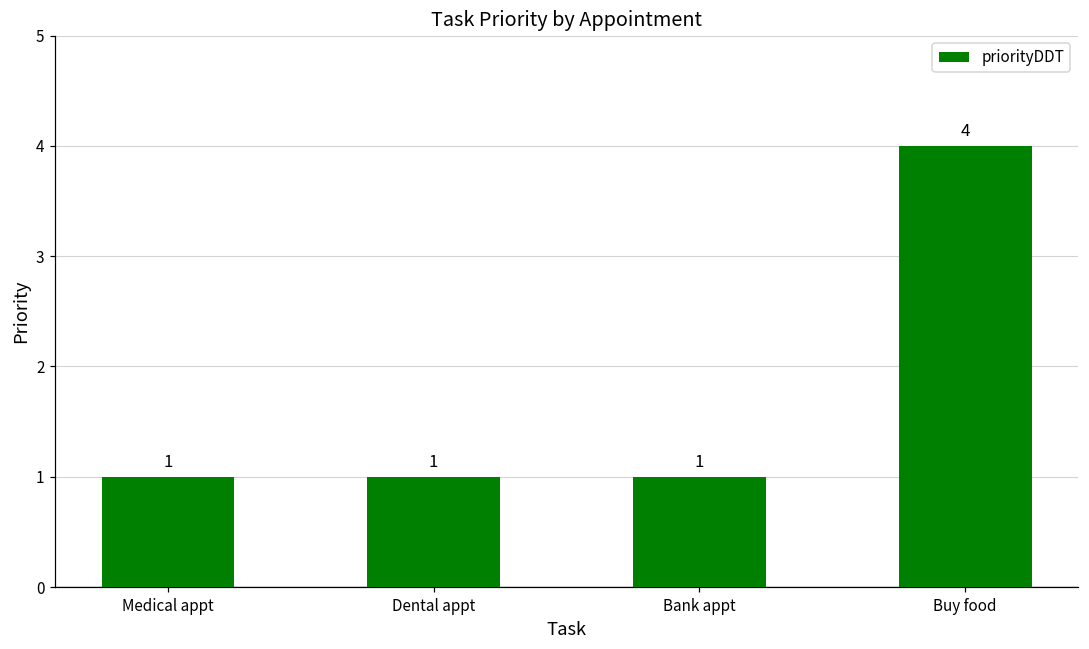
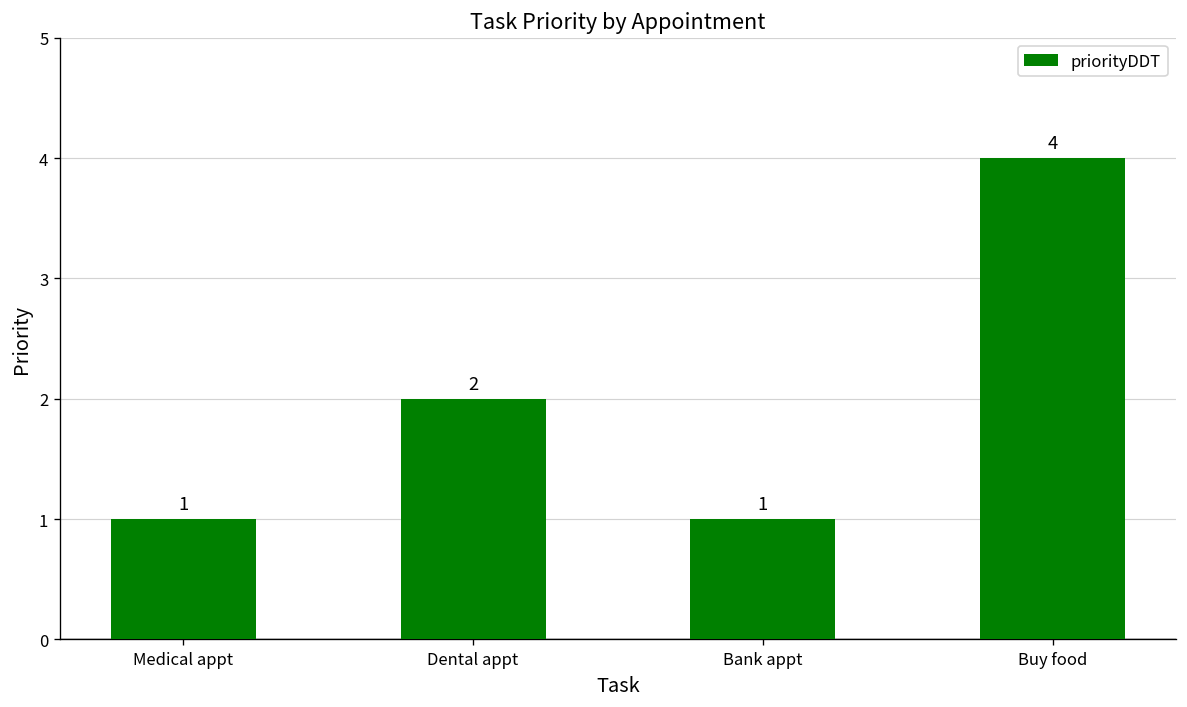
Dental appt: 1 -> 2
